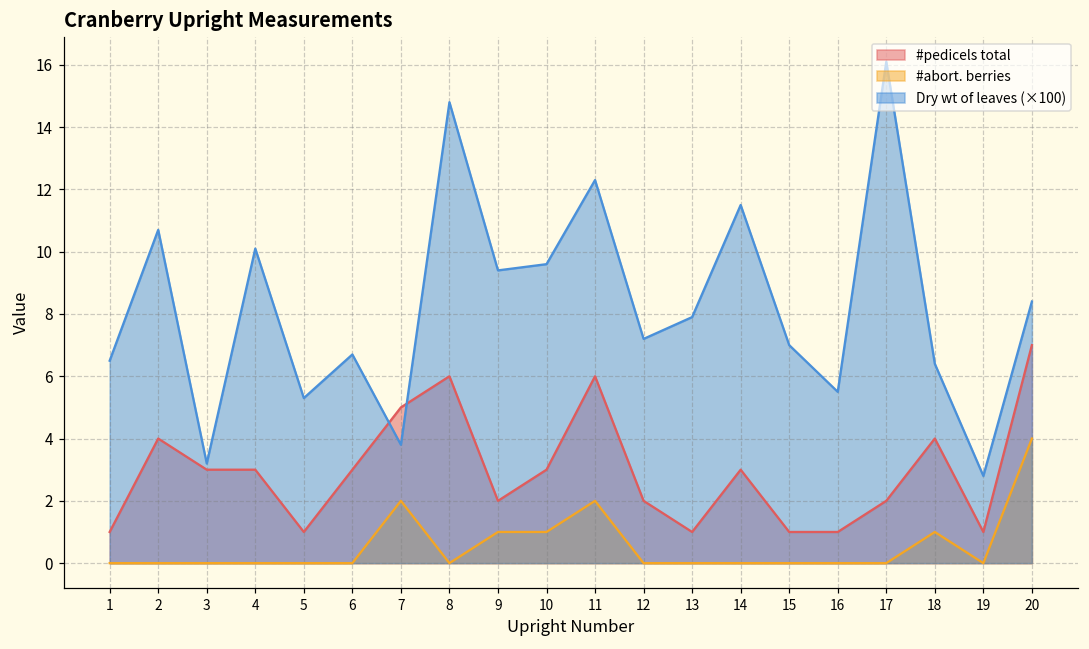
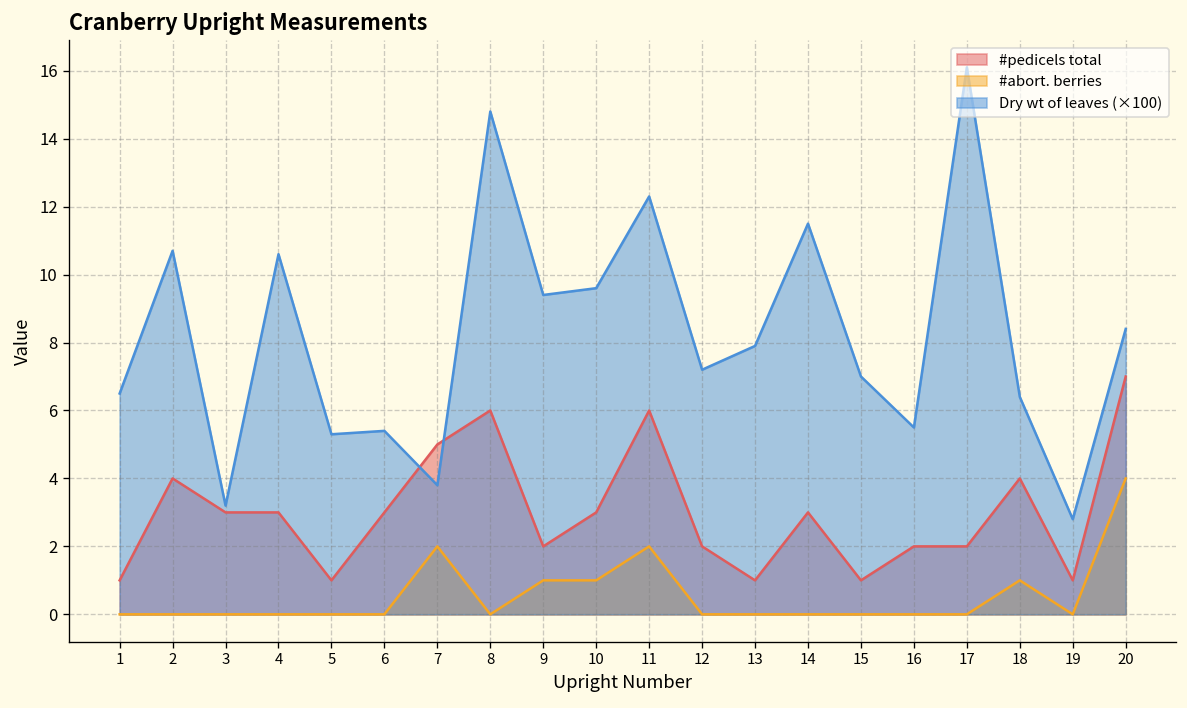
Dry wt of leaves (×100), 4: 10.1 -> 10.6
Dry wt of leaves (×100), 6: 6.7 -> 5.4
#pedicels total, 16: 1 -> 2
